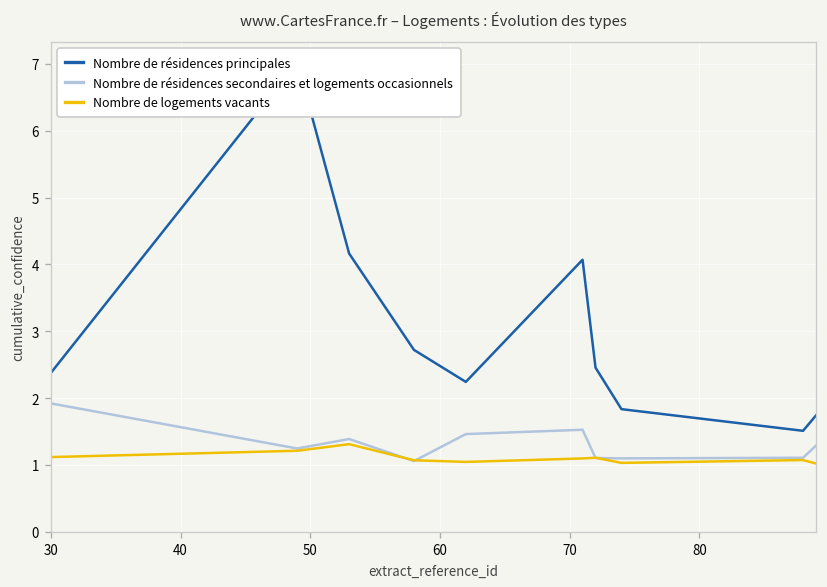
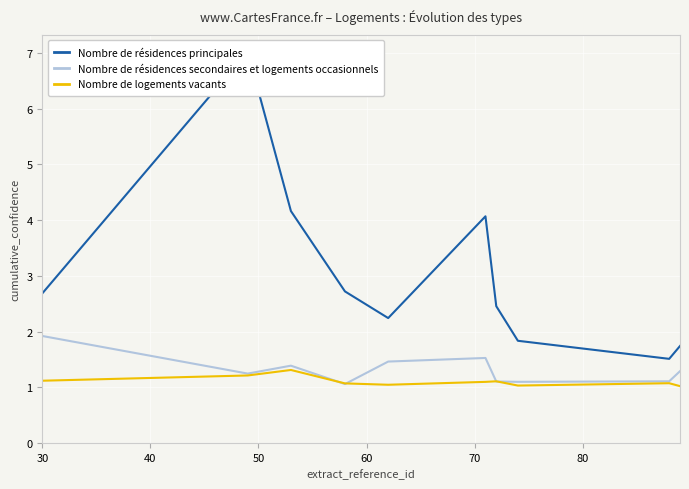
Nombre de résidences principales, 30: 2.4 -> 2.7
